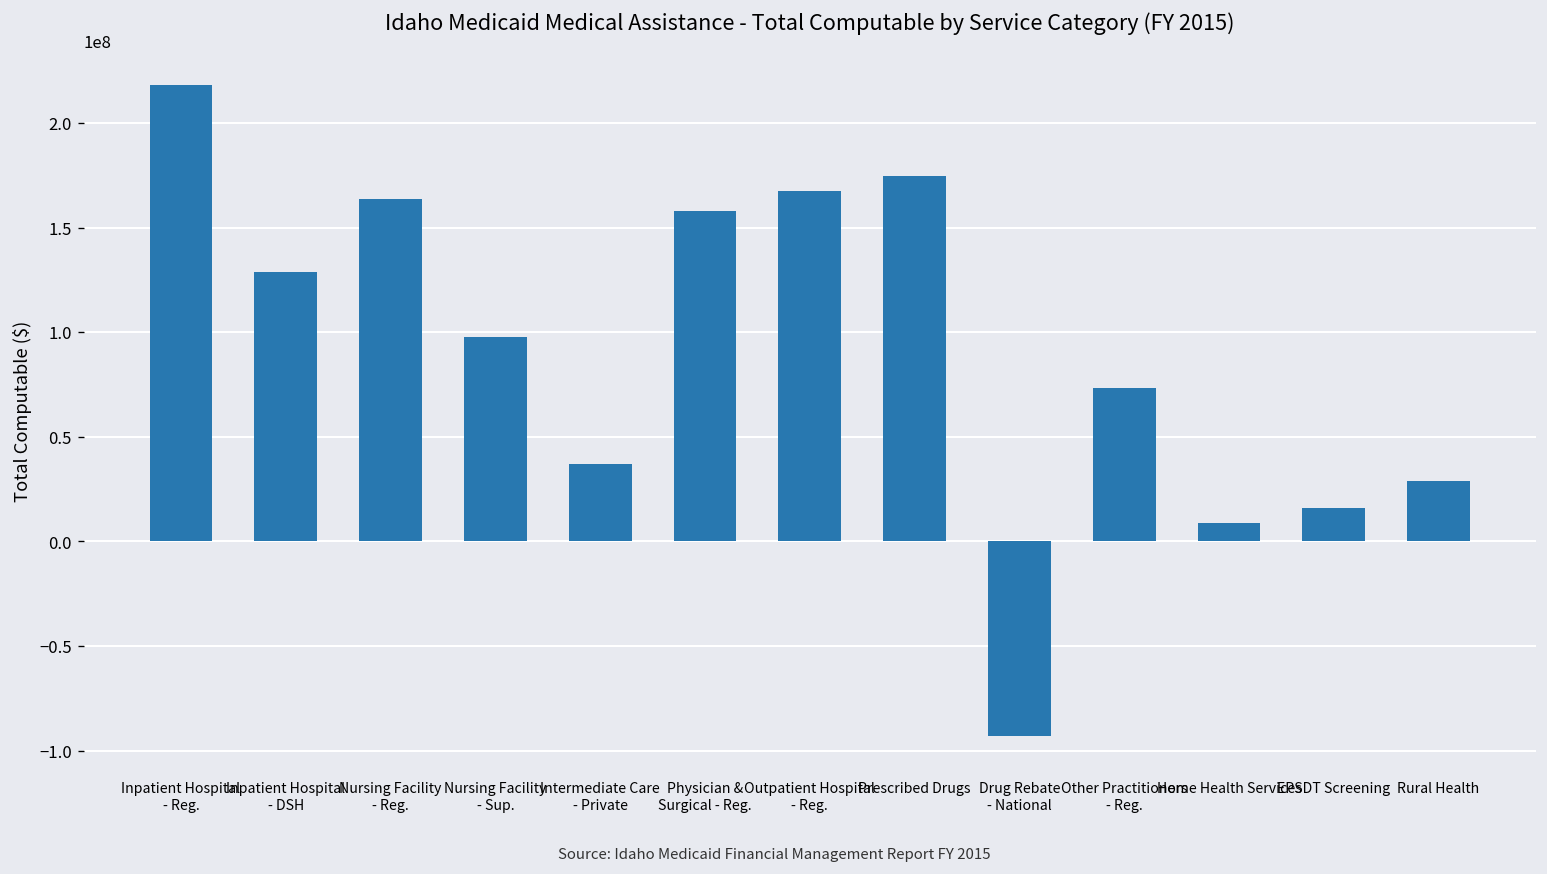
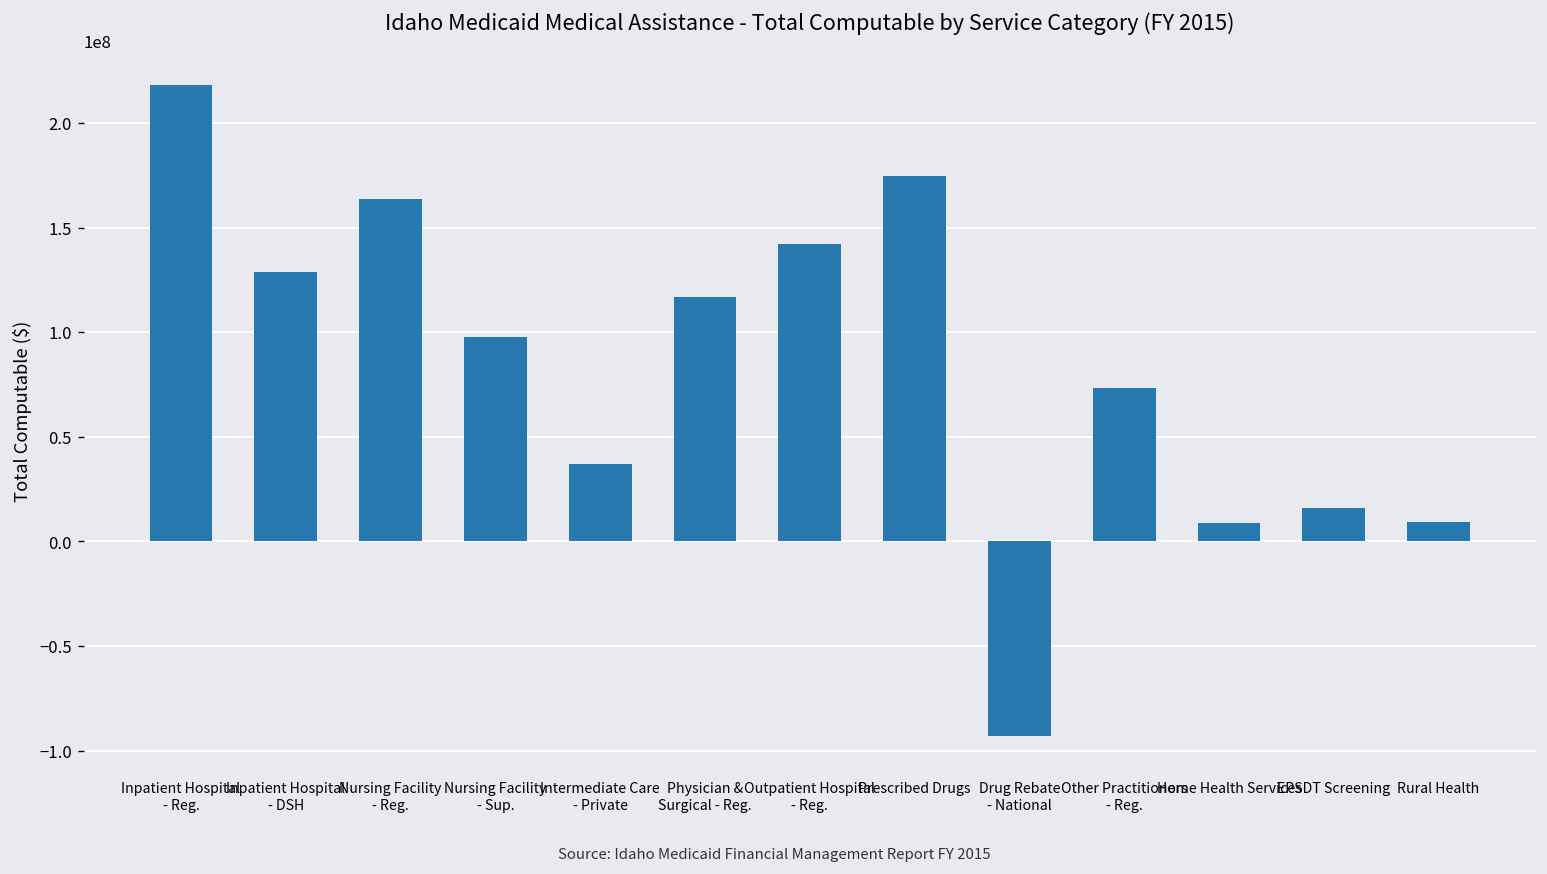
Physician & Surgical - Reg.: 158000000 -> 117000000
Outpatient Hospital - Reg.: 168000000 -> 142000000
Rural Health: 29000000 -> 9000000
